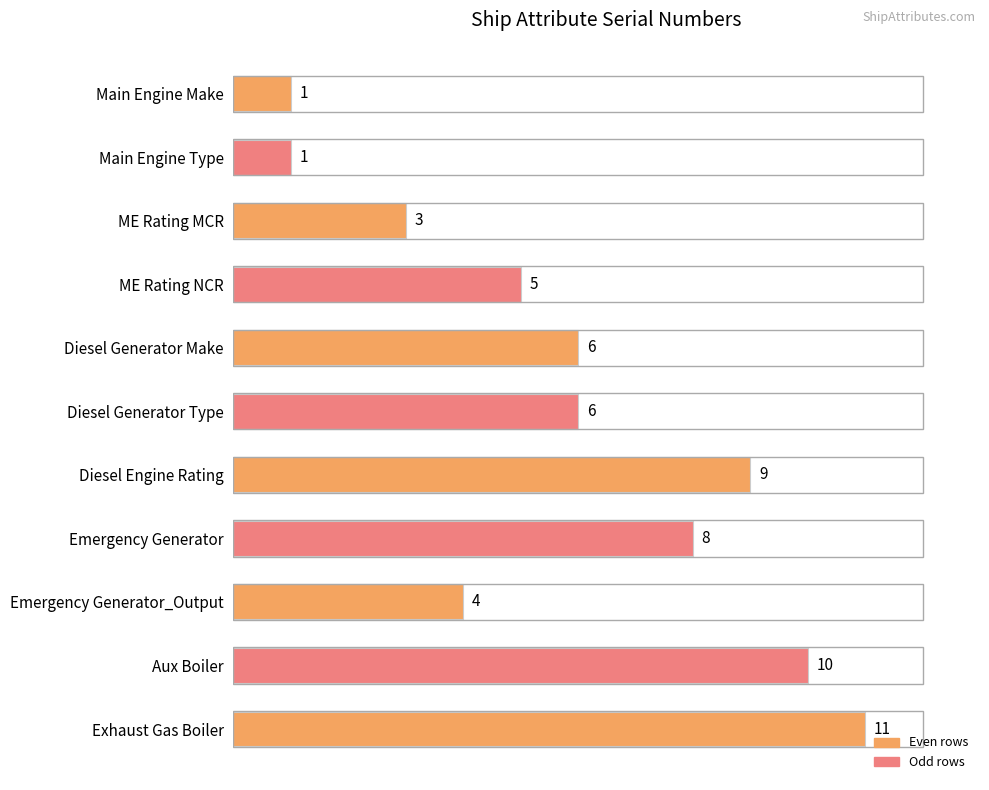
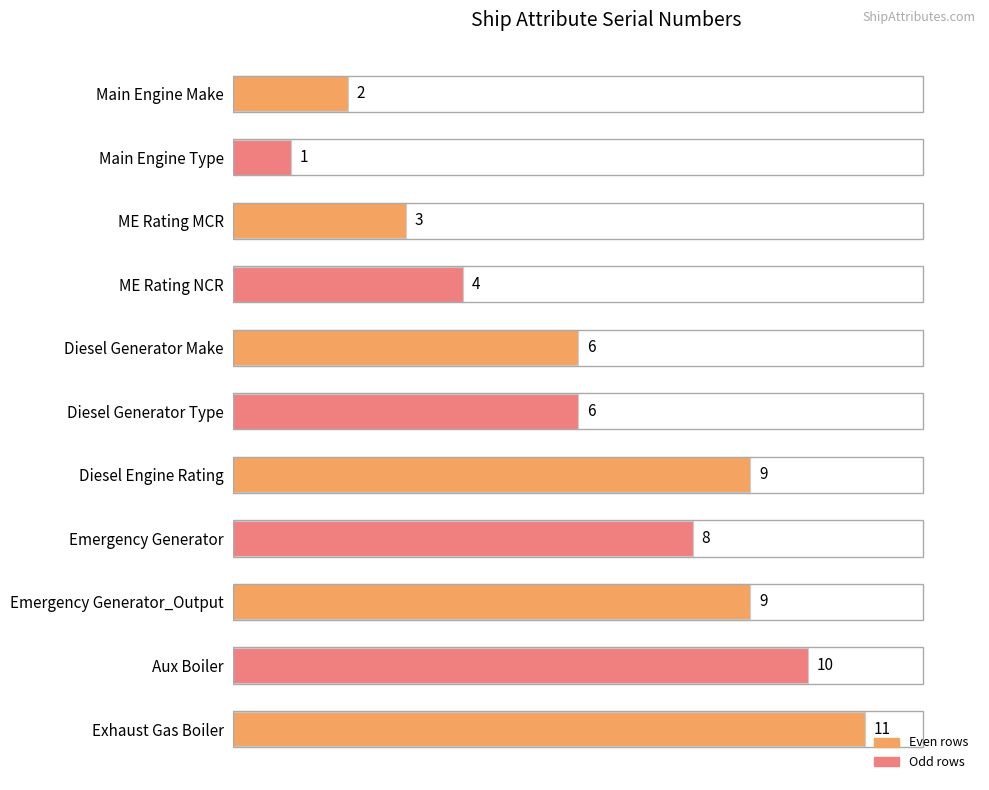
Main Engine Make: 1 -> 2
ME Rating NCR: 5 -> 4
Emergency Generator_Output: 4 -> 9
